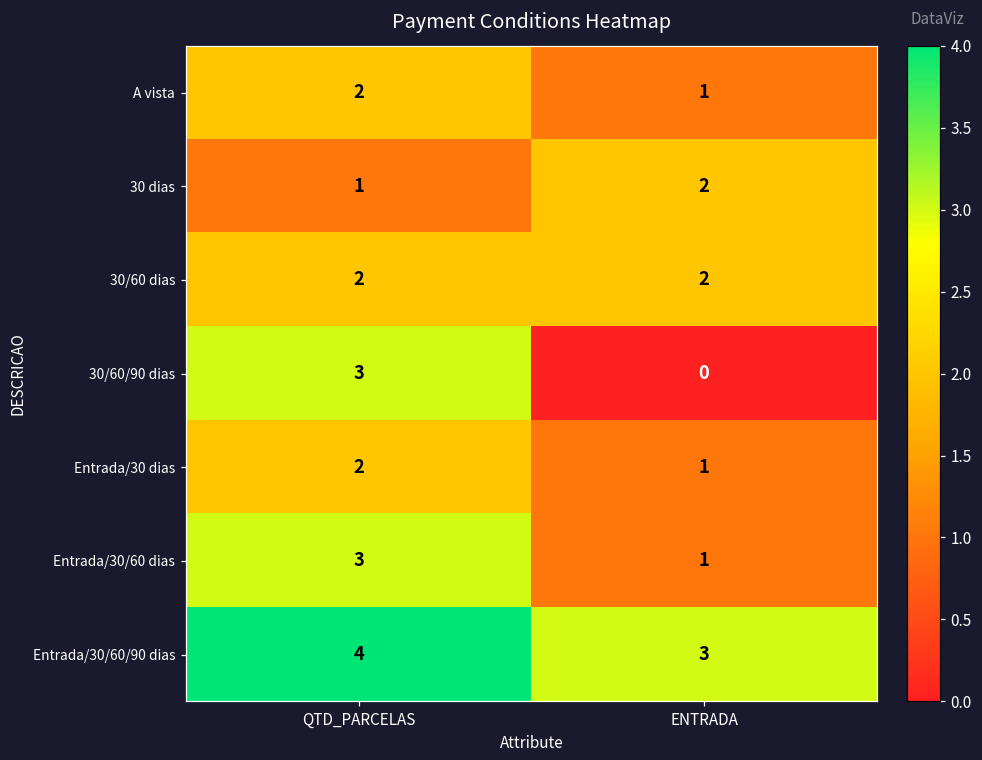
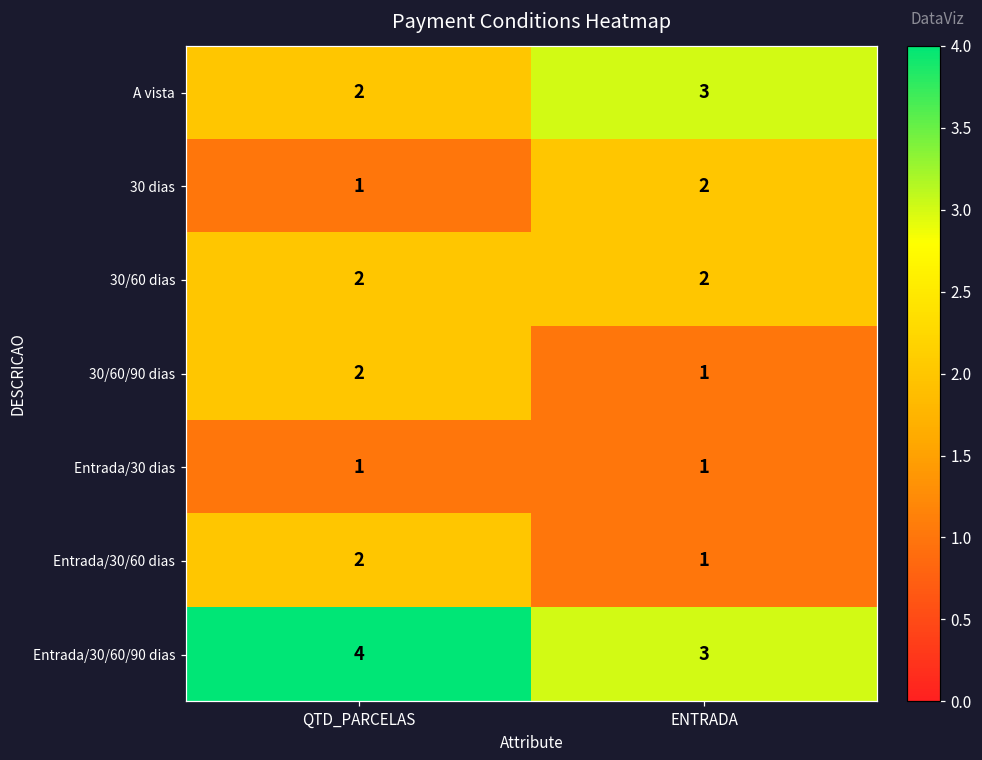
A vista, ENTRADA: 1 -> 3
30/60/90 dias, QTD_PARCELAS: 3 -> 2
30/60/90 dias, ENTRADA: 0 -> 1
Entrada/30 dias, QTD_PARCELAS: 2 -> 1
Entrada/30/60 dias, QTD_PARCELAS: 3 -> 2
